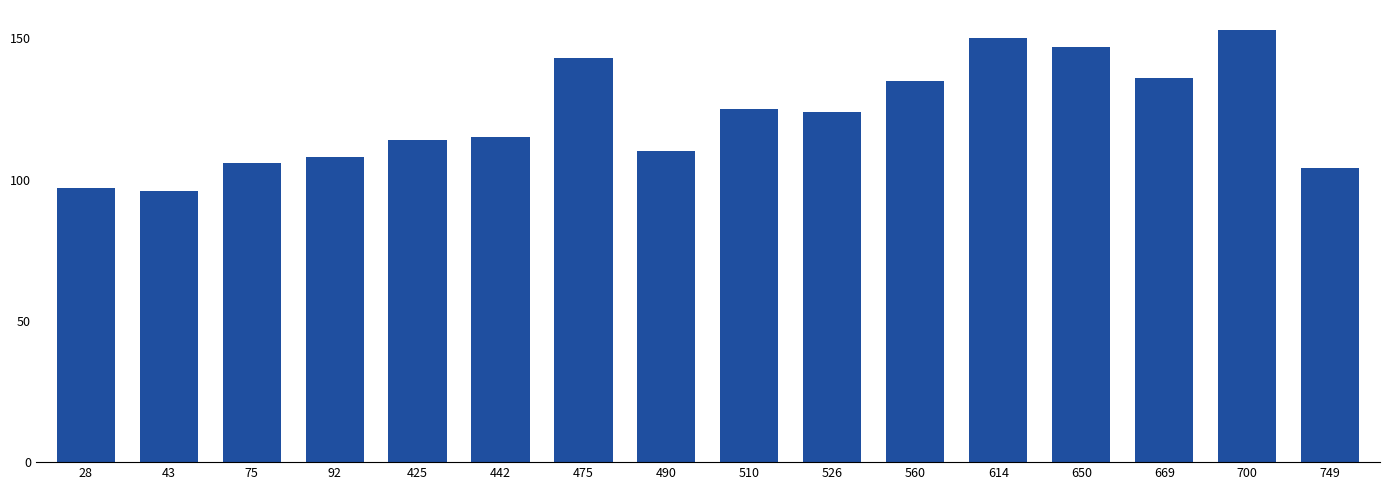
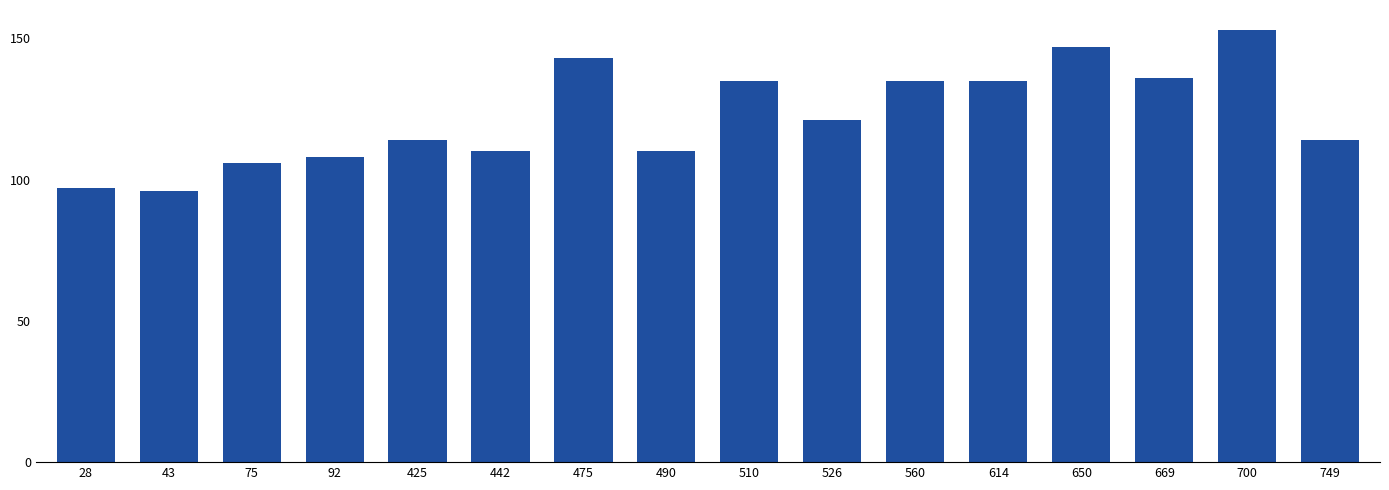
442: 115 -> 110
510: 125 -> 135
526: 124 -> 121
614: 150 -> 135
749: 104 -> 114
